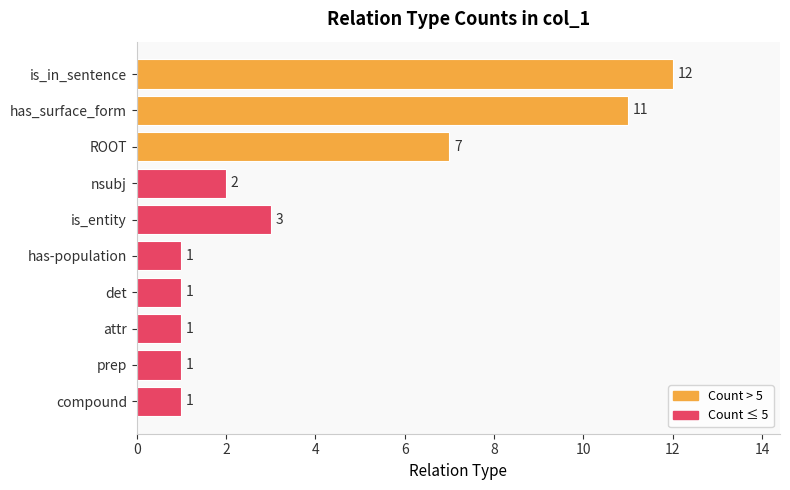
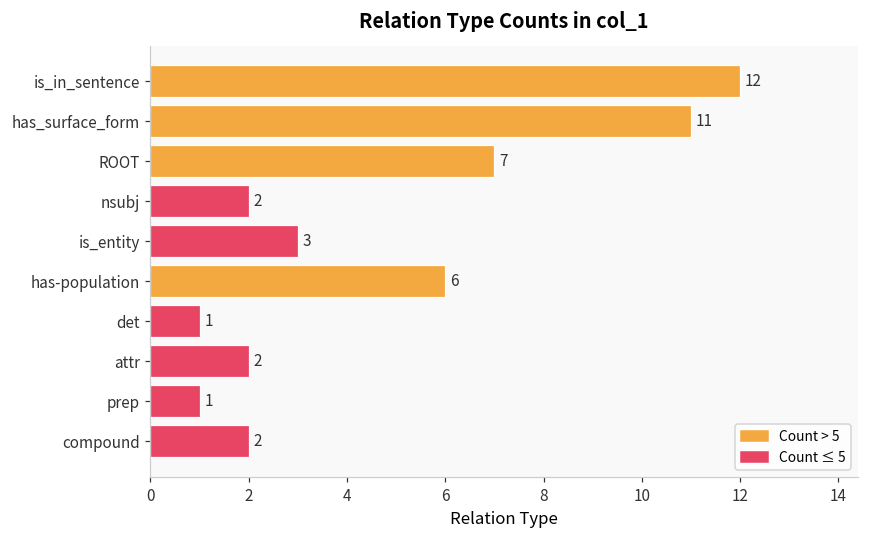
has-population: 1 -> 6
attr: 1 -> 2
compound: 1 -> 2
